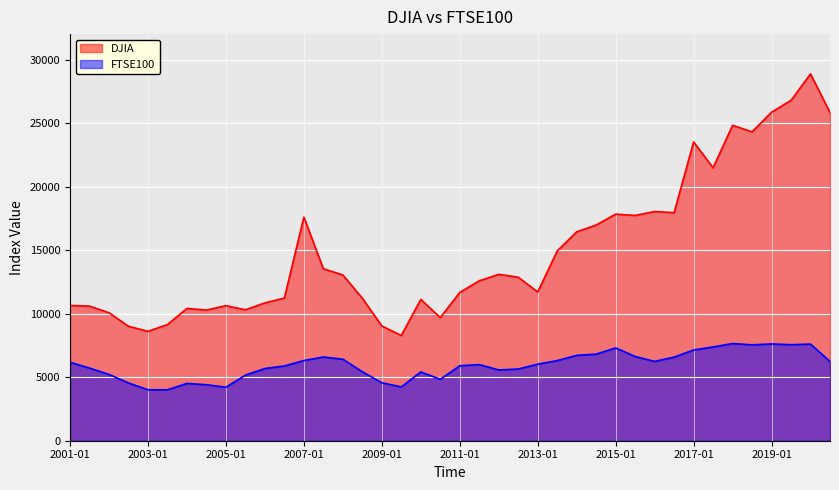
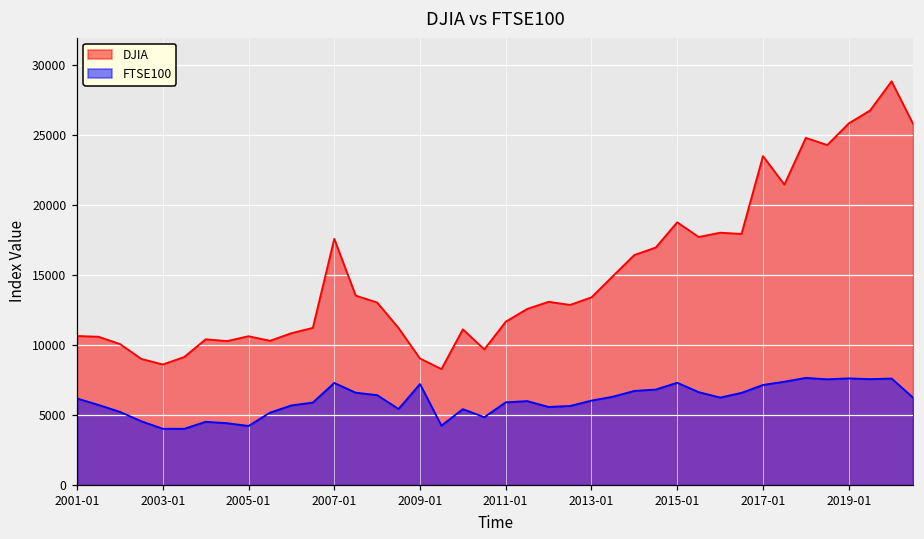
FTSE100, 2007-01: 6300 -> 7300
FTSE100, 2009-01: 4600 -> 7200
DJIA, 2013-01: 11700 -> 13400
DJIA, 2015-01: 17800 -> 18800
